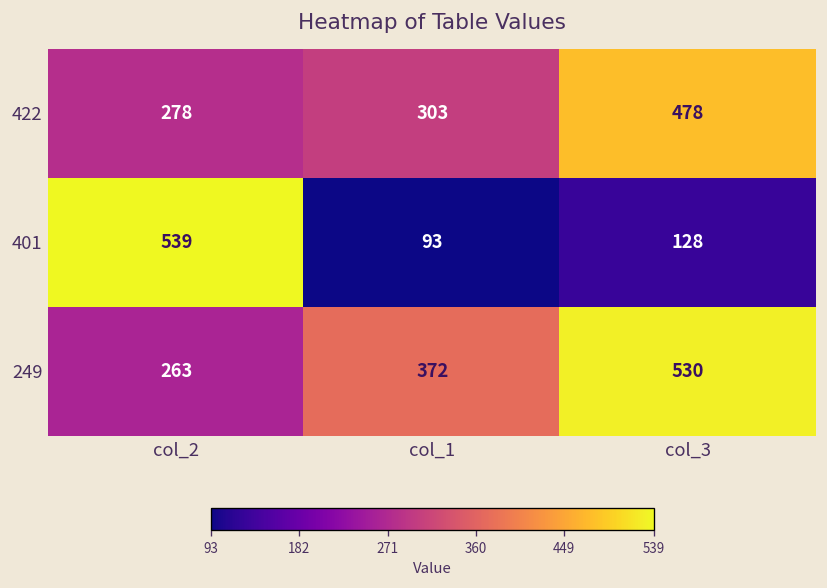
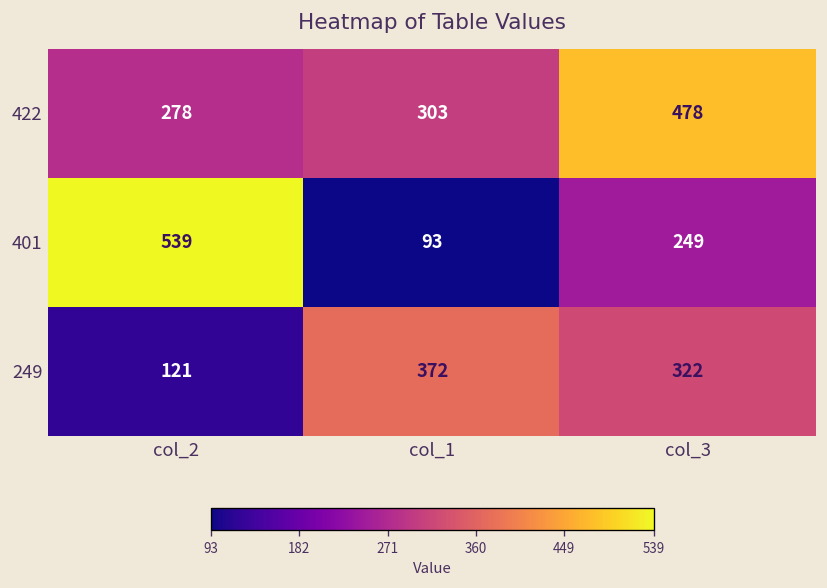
401, col_3: 128 -> 249
249, col_2: 263 -> 121
249, col_3: 530 -> 322
